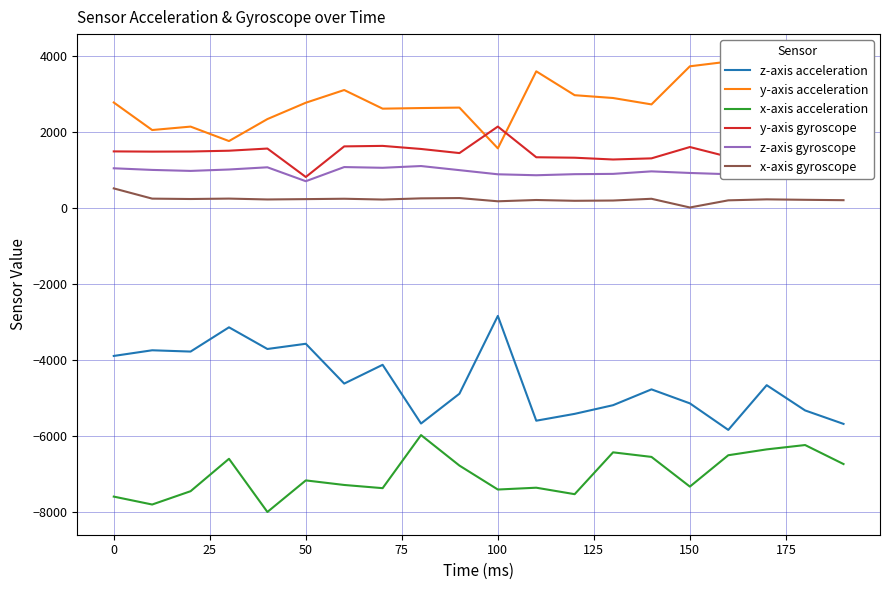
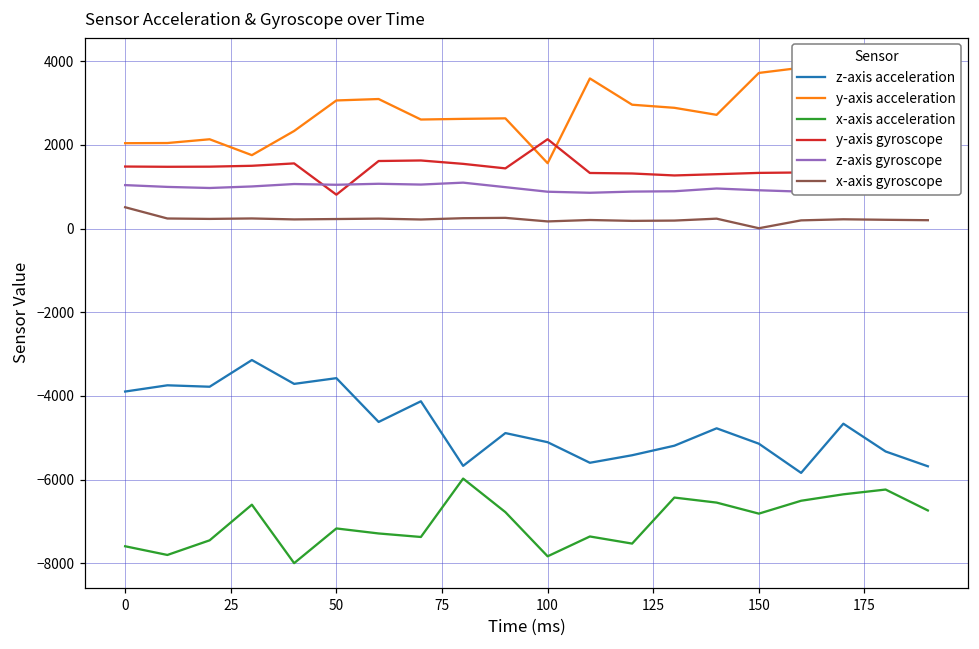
y-axis acceleration, 0: 2800 -> 2000
y-axis acceleration, 50: 2800 -> 3100
z-axis gyroscope, 50: 700 -> 1000
z-axis acceleration, 100: -2800 -> -5100
x-axis acceleration, 100: -7400 -> -7800
x-axis acceleration, 150: -7300 -> -6800
y-axis gyroscope, 150: 1600 -> 1300
